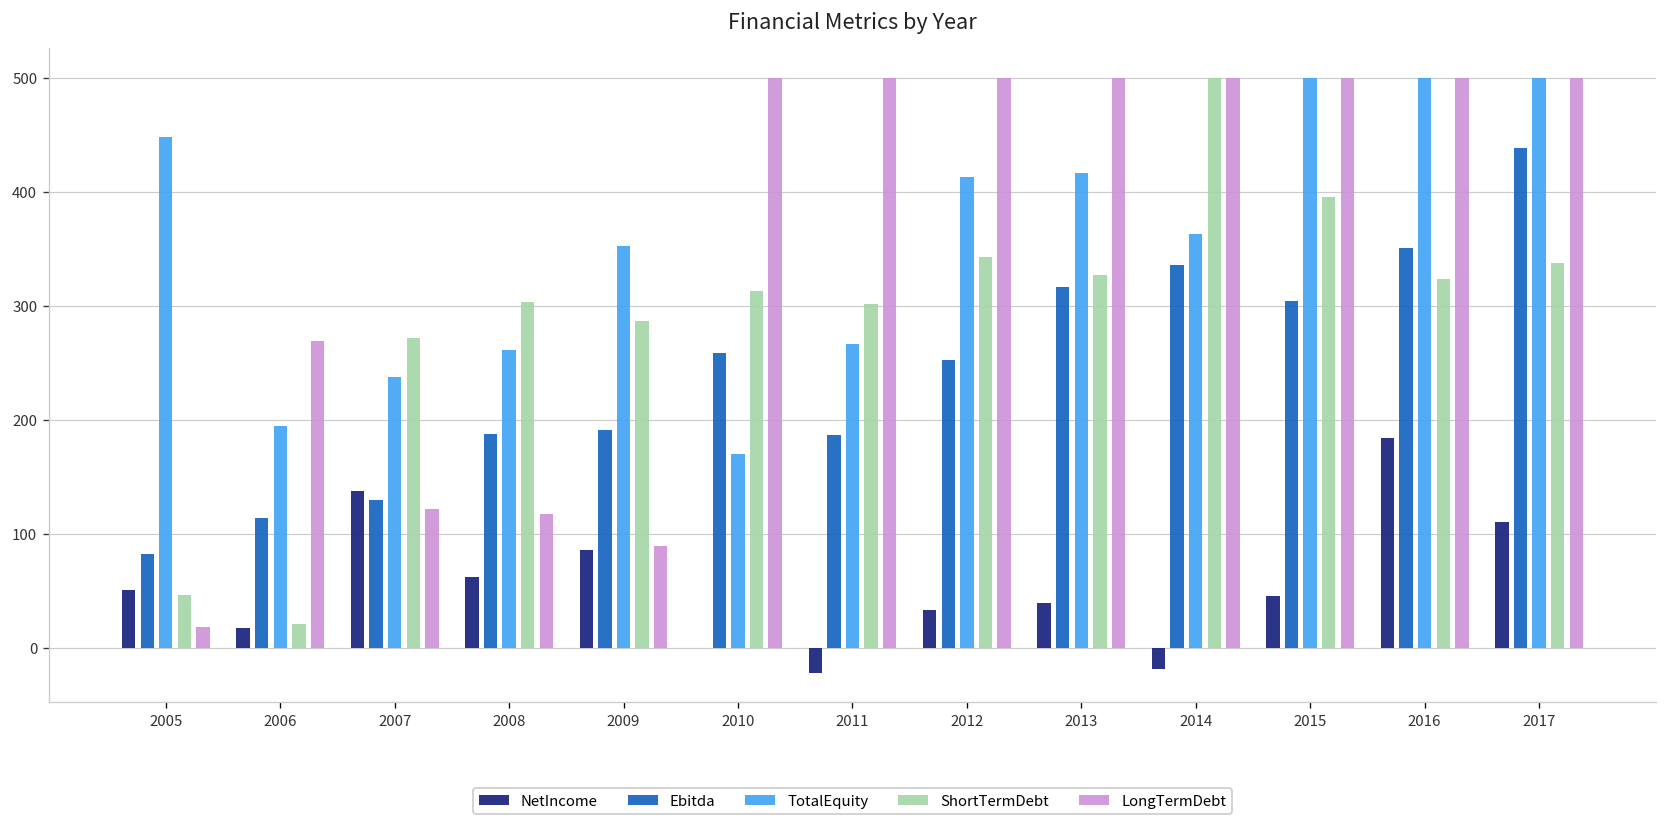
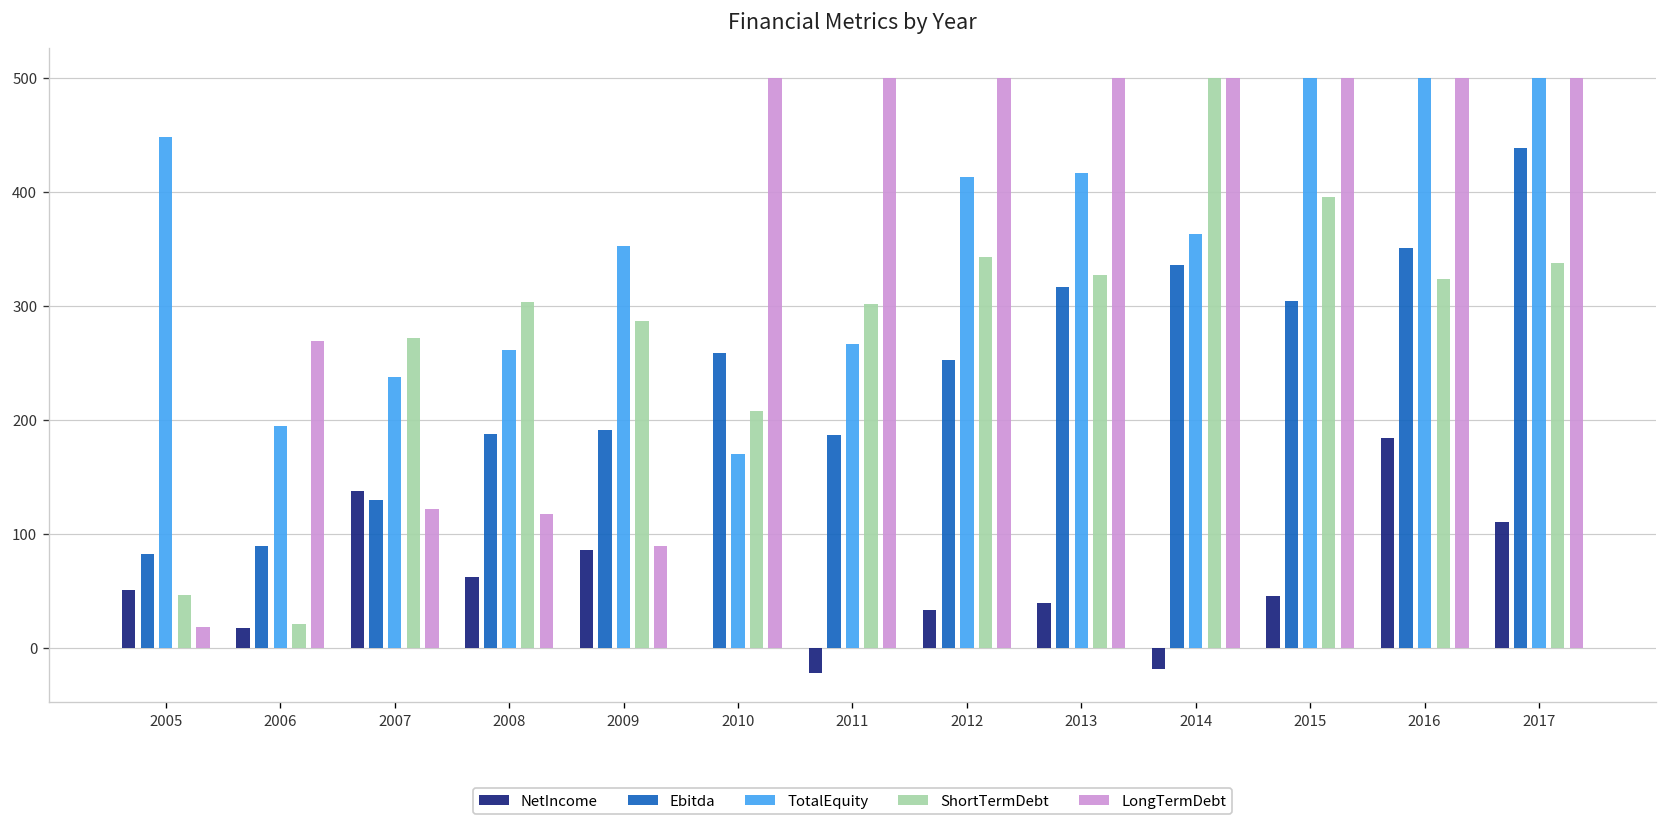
Ebitda, 2006: 110 -> 90
ShortTermDebt, 2010: 310 -> 210
